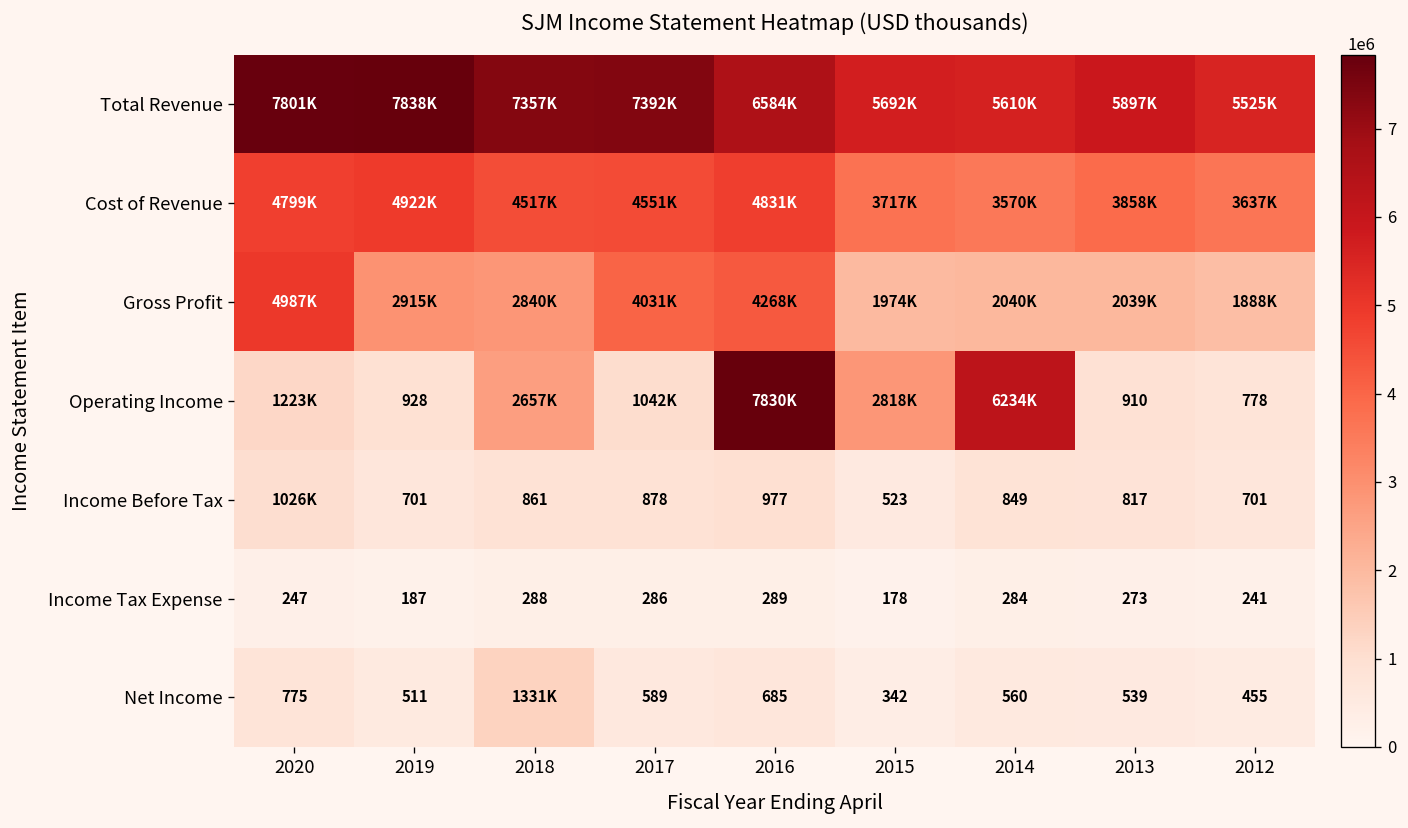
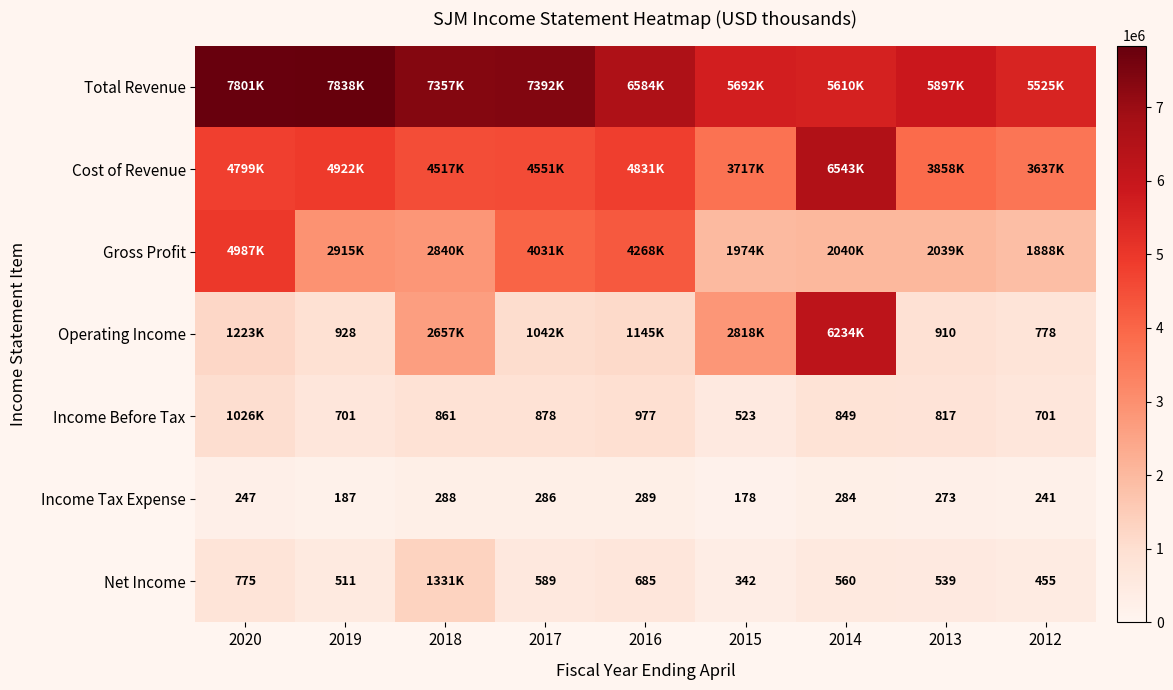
Cost of Revenue, 2014: 3570K -> 6543K
Operating Income, 2016: 7830K -> 1145K
